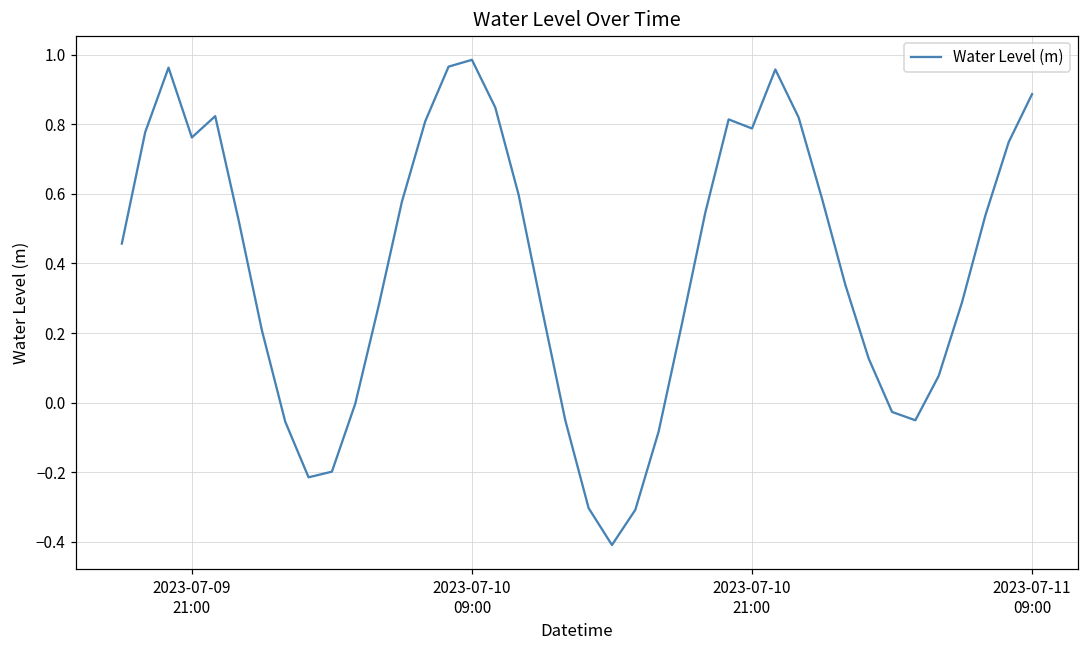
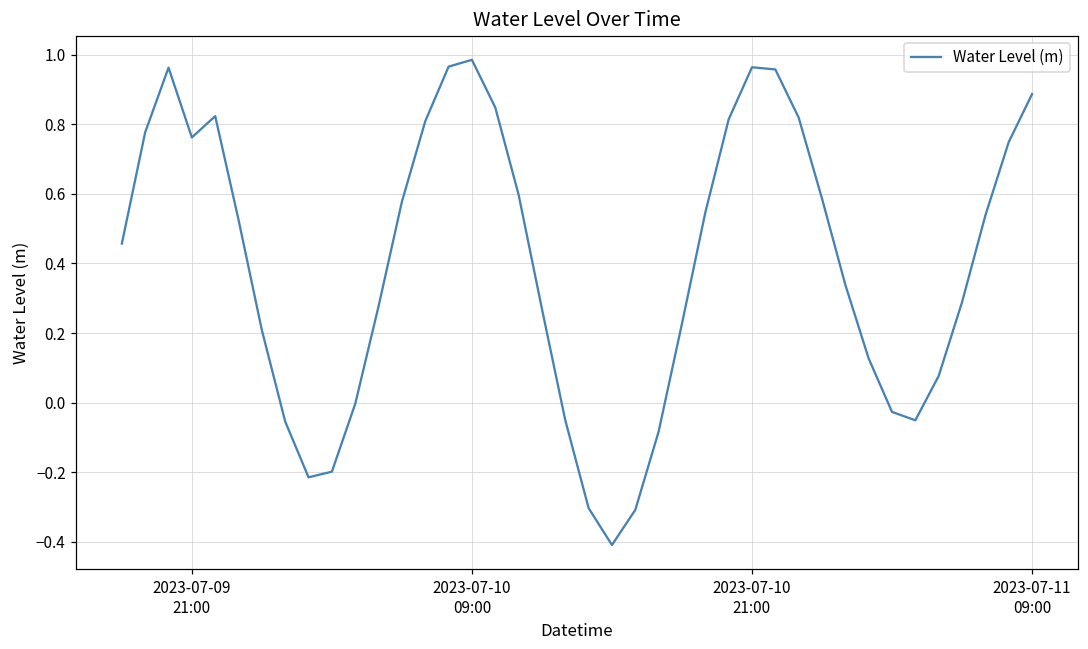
2023-07-10 21:00: 0.79 -> 0.96
